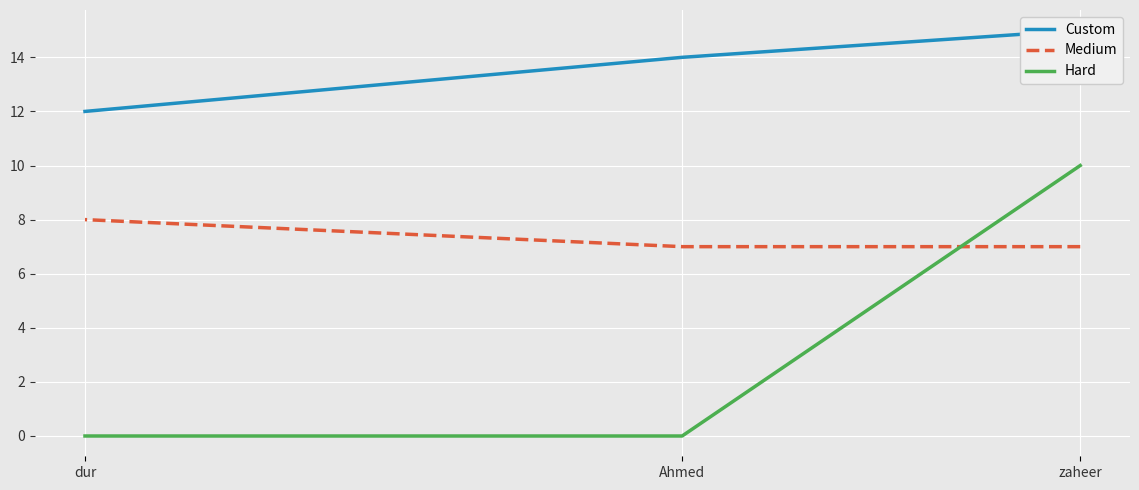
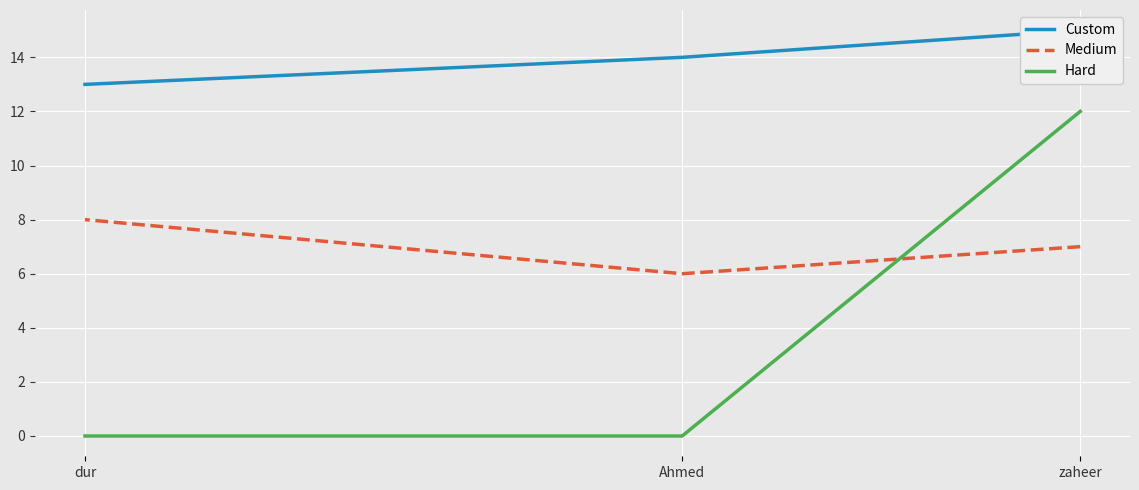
Custom, dur: 12 -> 13
Medium, Ahmed: 7 -> 6
Hard, zaheer: 10 -> 12
